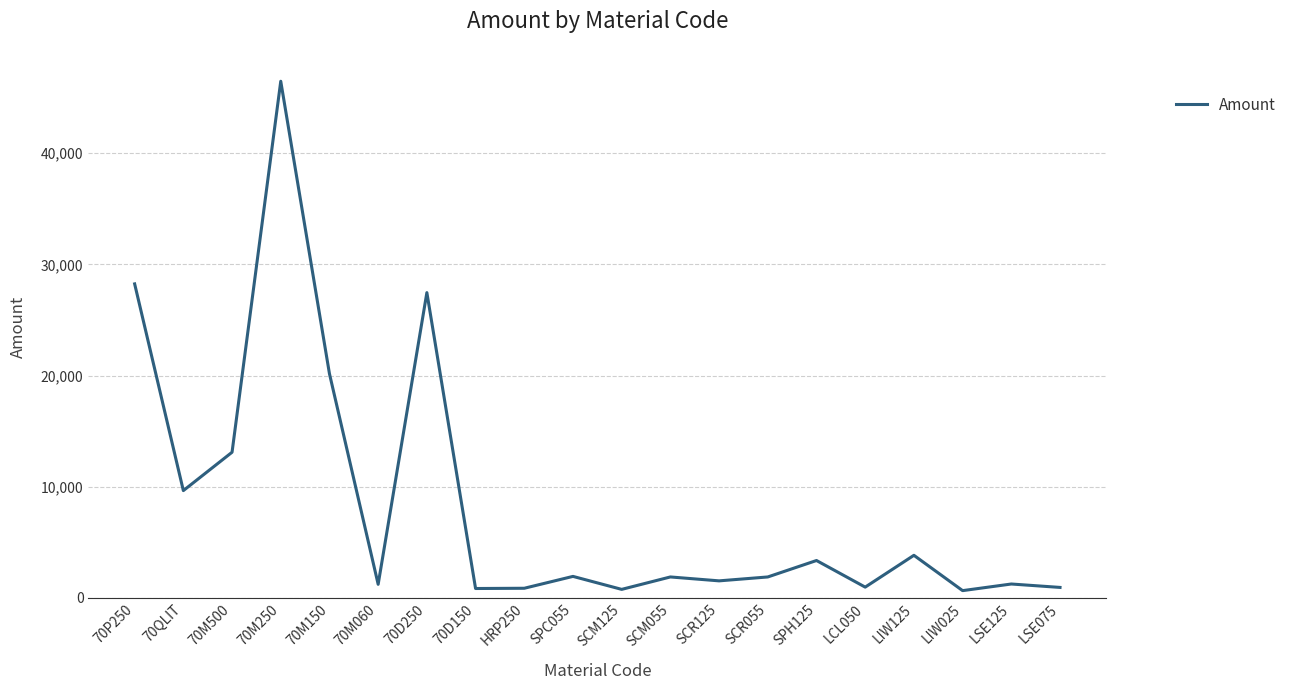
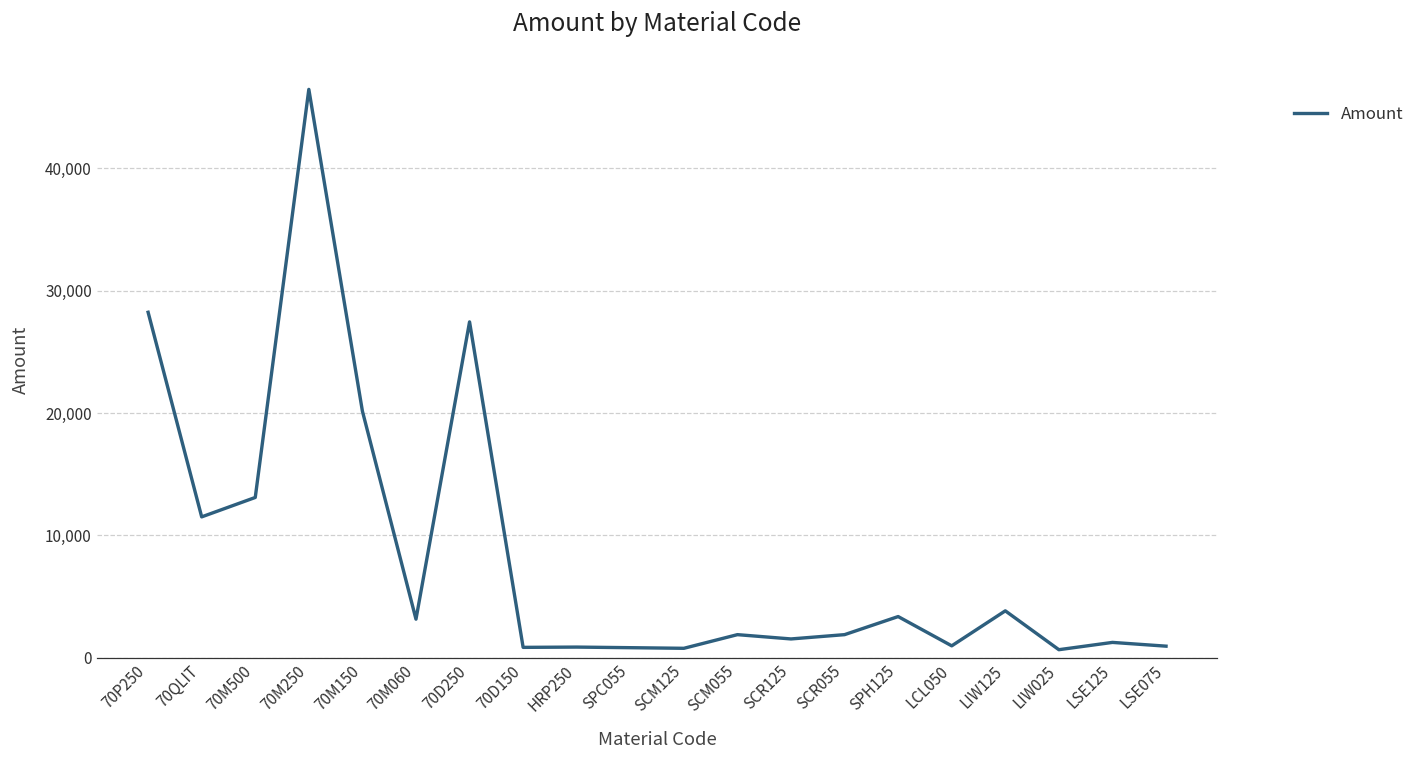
70QLIT: 9,700 -> 11,500
70M060: 1,200 -> 3,200
SPC055: 1,900 -> 800
